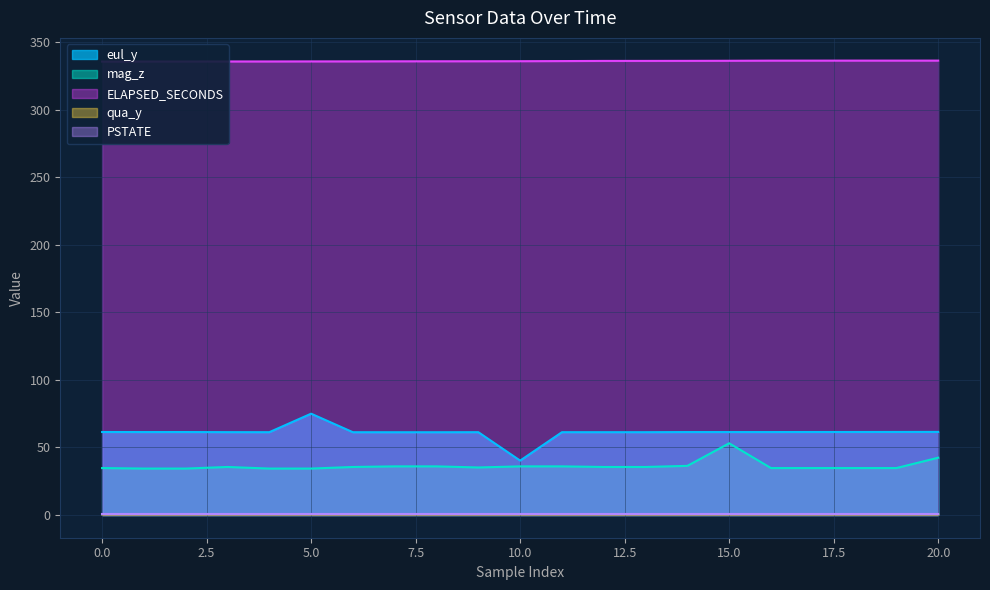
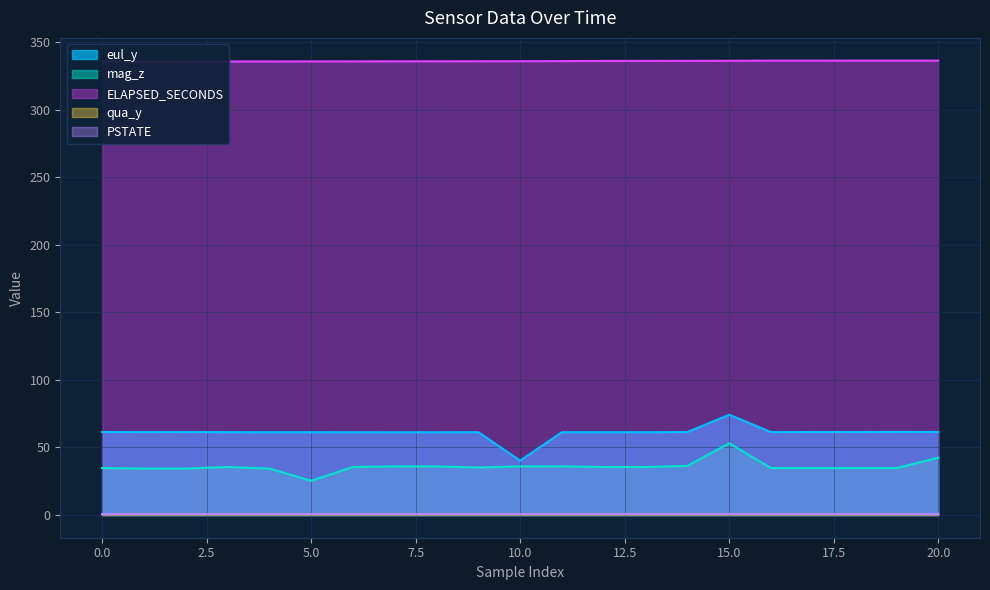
eul_y, 5.0: 75 -> 61
mag_z, 5.0: 34 -> 25
eul_y, 15.0: 61 -> 74
